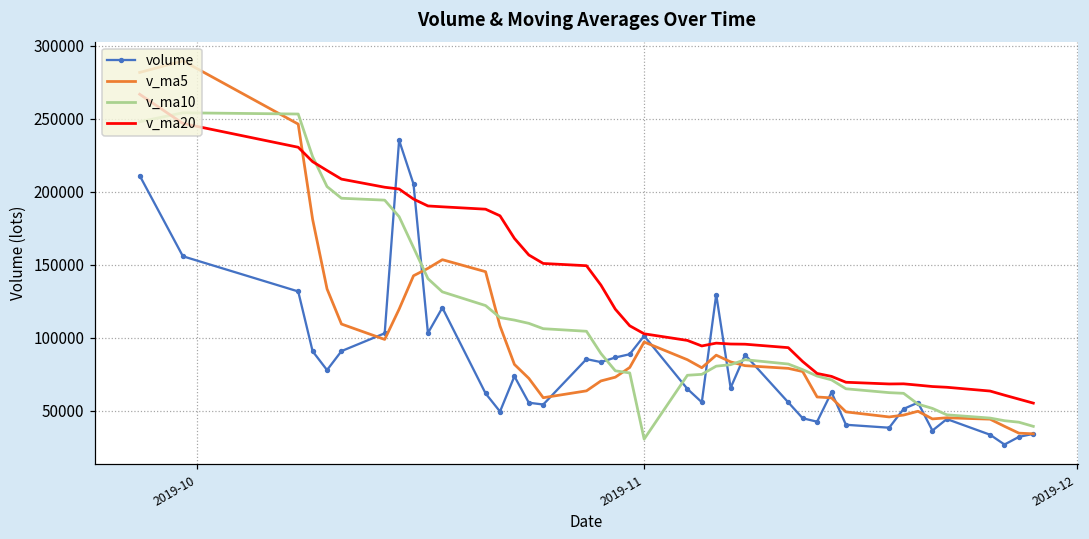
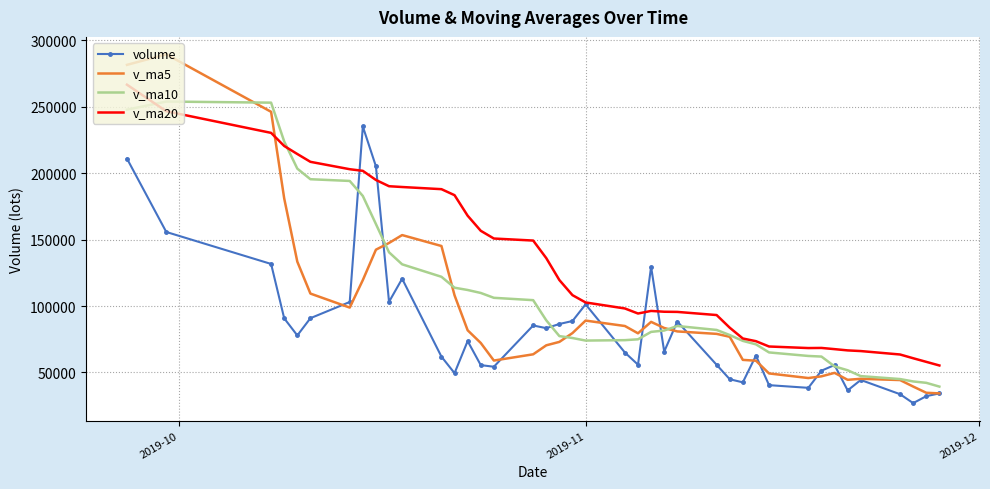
v_ma5, 2019-11: 97000 -> 89000
v_ma10, 2019-11: 31000 -> 74000
